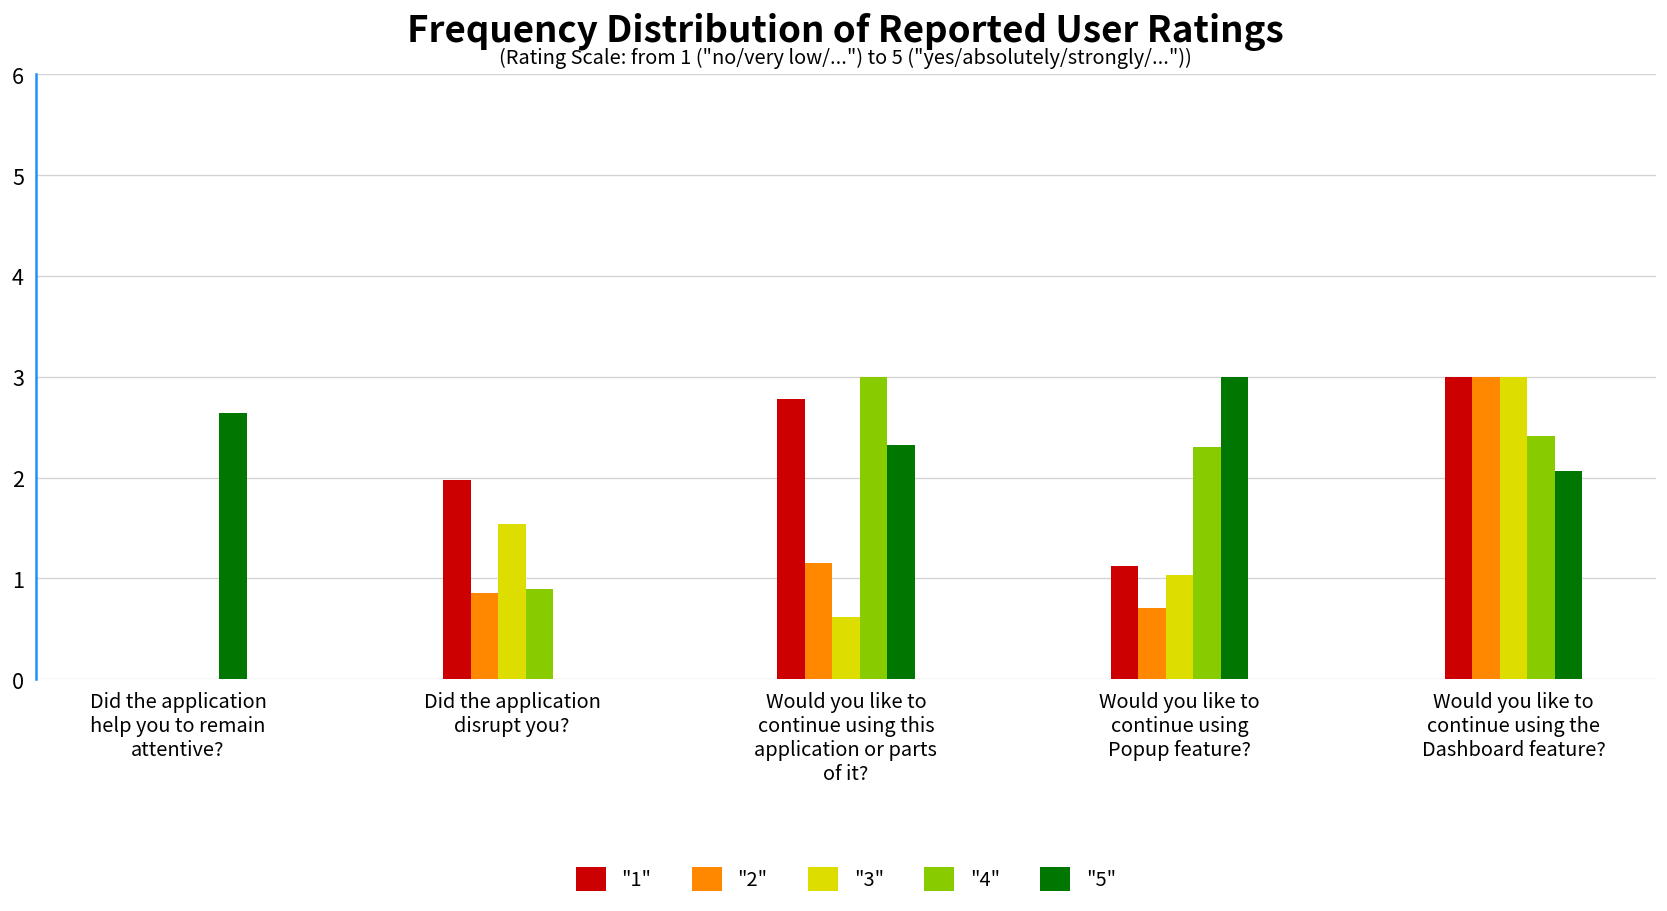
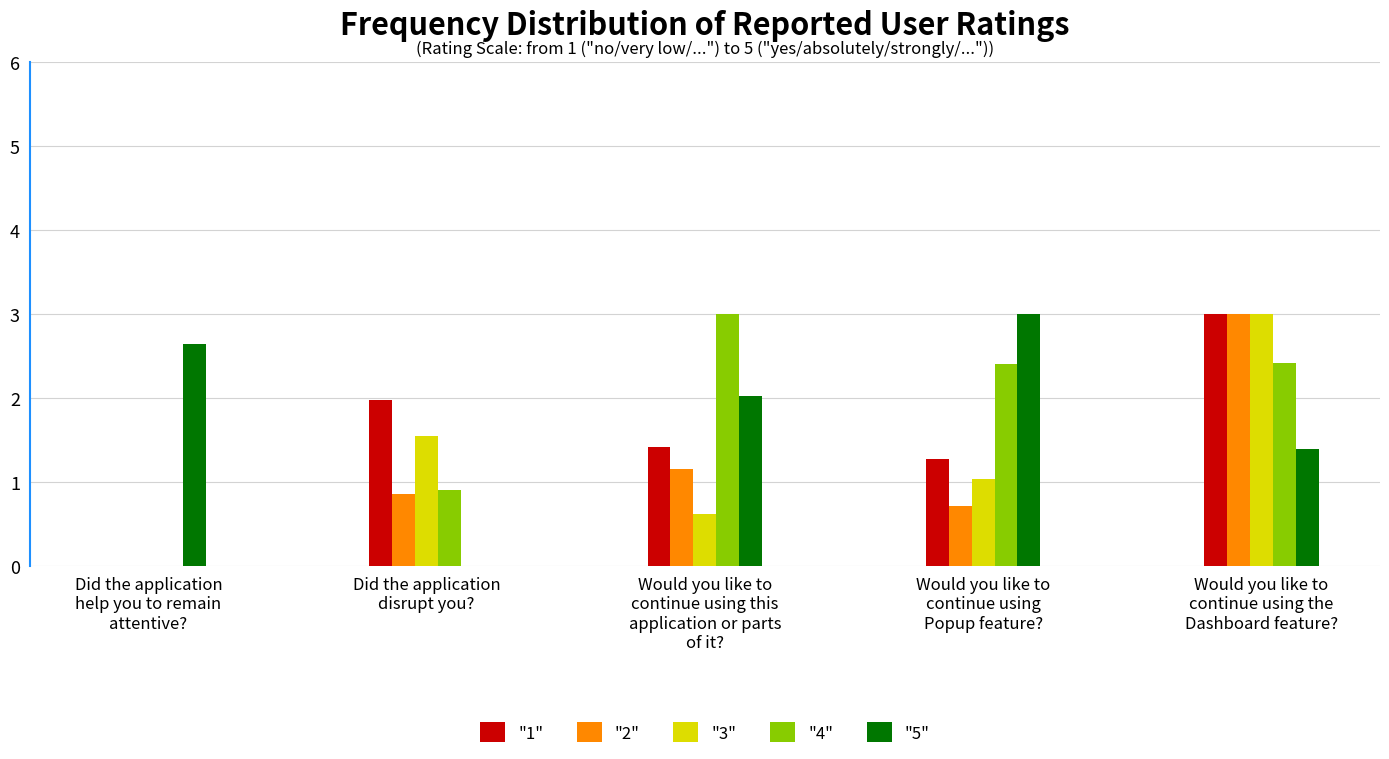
"1", Would you like to continue using this application or parts of it?: 2.8 -> 1.4
"5", Would you like to continue using this application or parts of it?: 2.3 -> 2.0
"1", Would you like to continue using Popup feature?: 1.1 -> 1.3
"4", Would you like to continue using Popup feature?: 2.3 -> 2.4
"5", Would you like to continue using the Dashboard feature?: 2.1 -> 1.4
